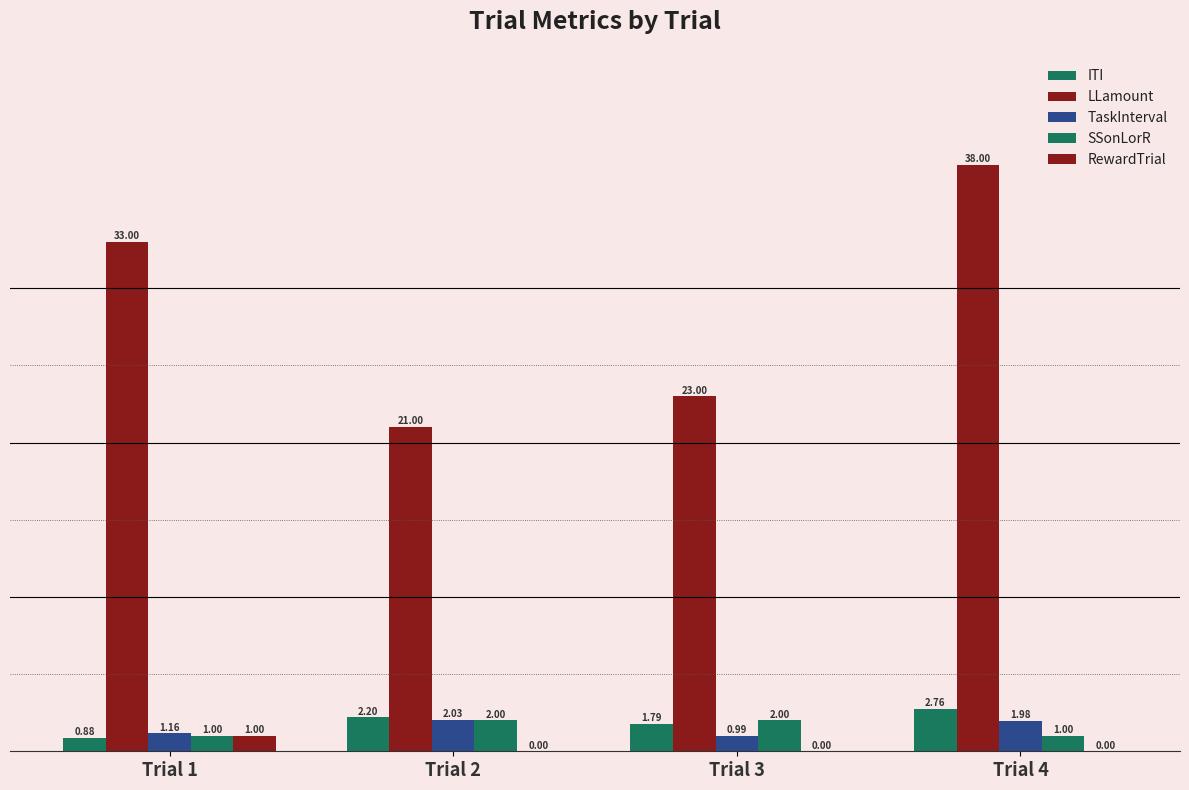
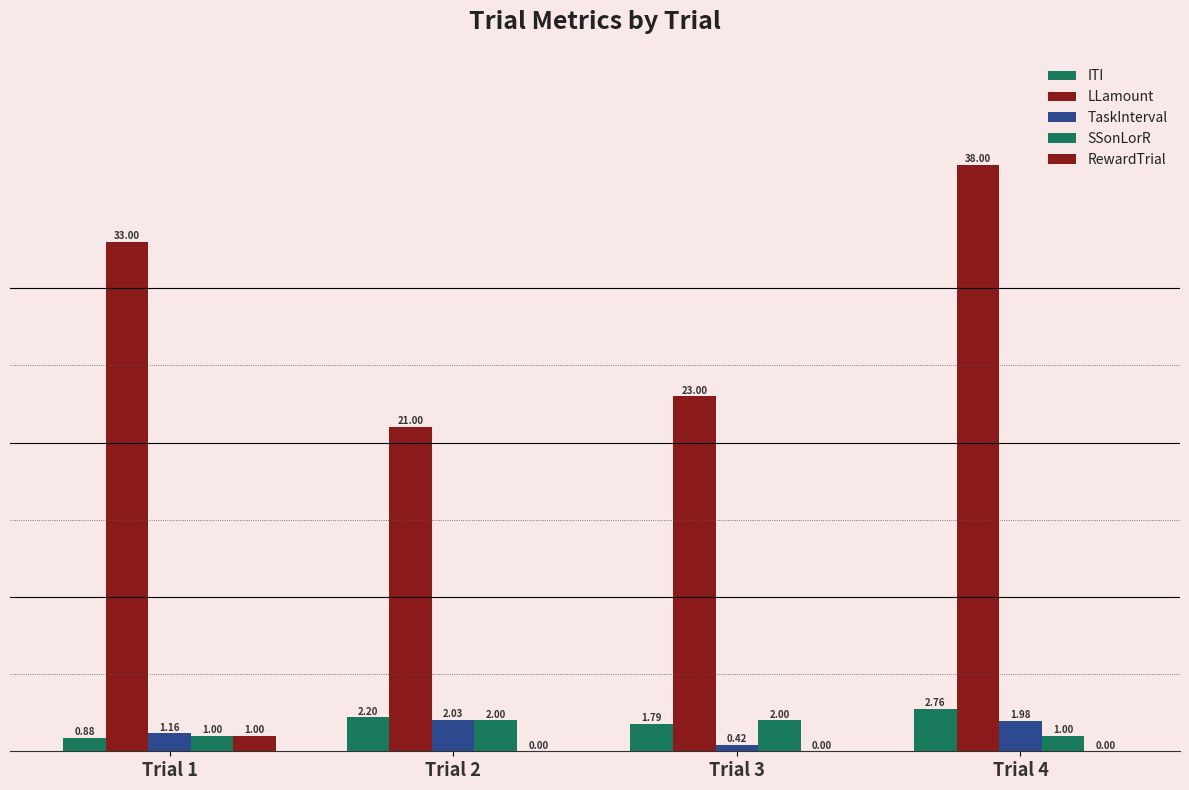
TaskInterval, Trial 3: 0.99 -> 0.42
